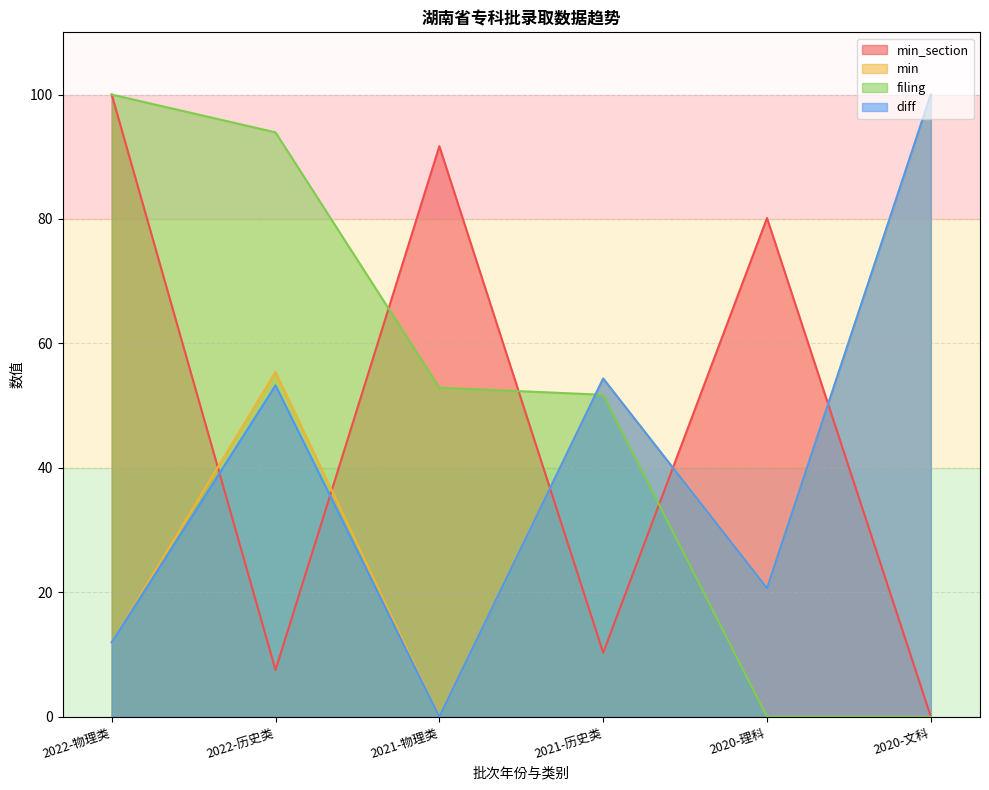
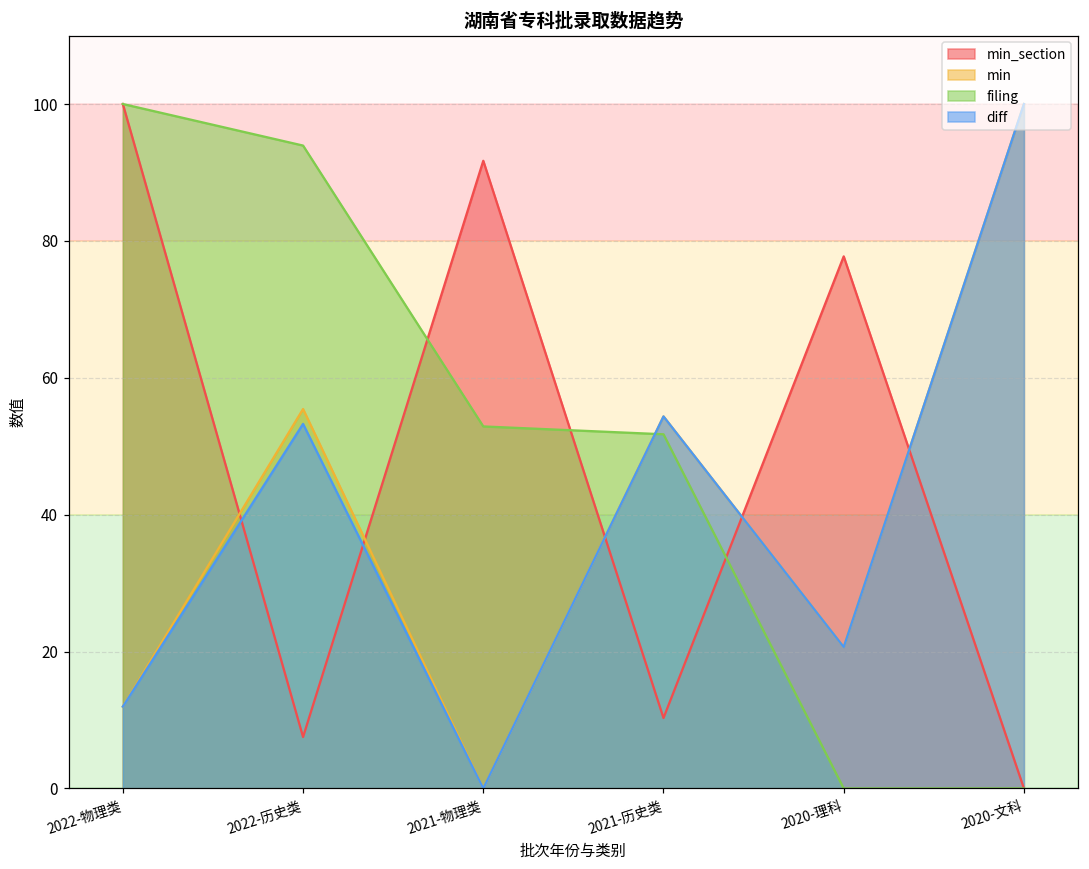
min_section, 2020-理科: 80 -> 78
